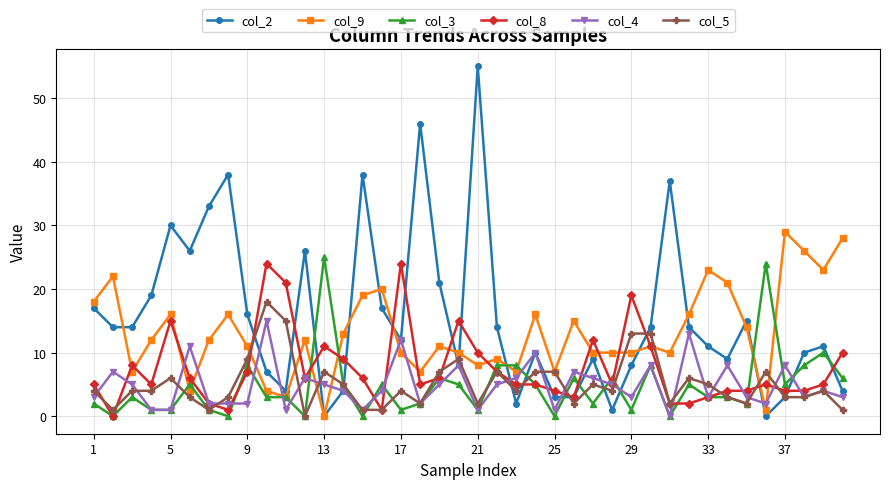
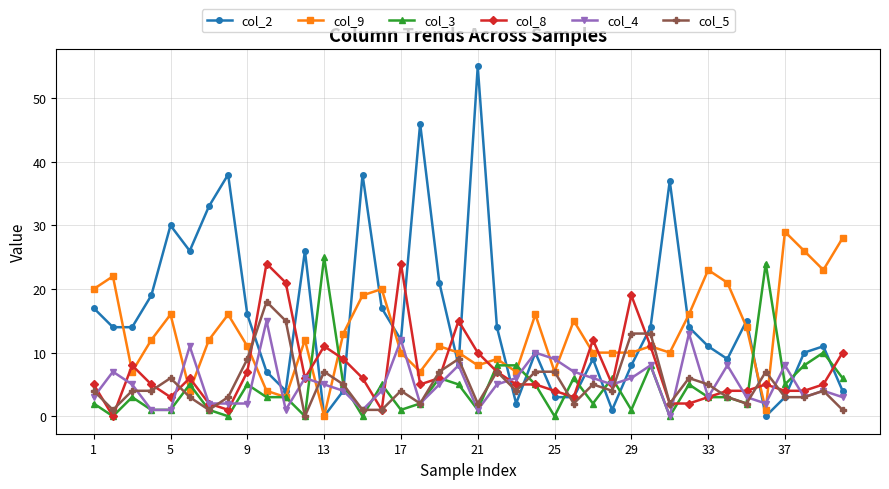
col_9, 1: 18 -> 20
col_8, 5: 15 -> 3
col_3, 9: 8 -> 5
col_4, 25: 1 -> 9
col_4, 29: 3 -> 6
